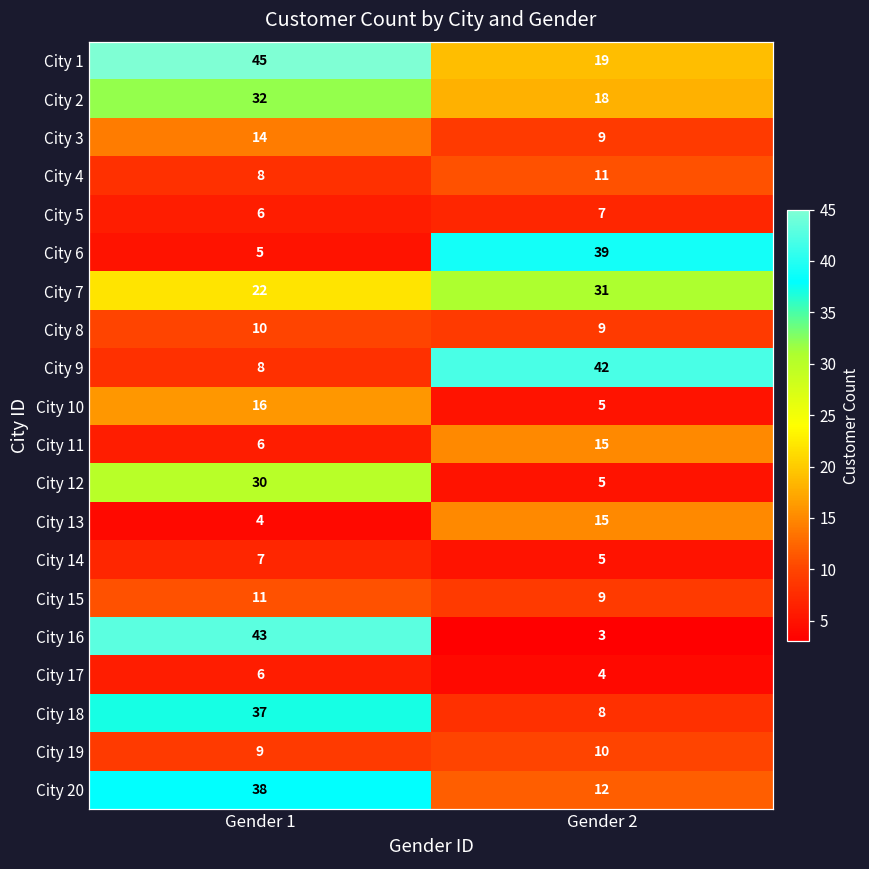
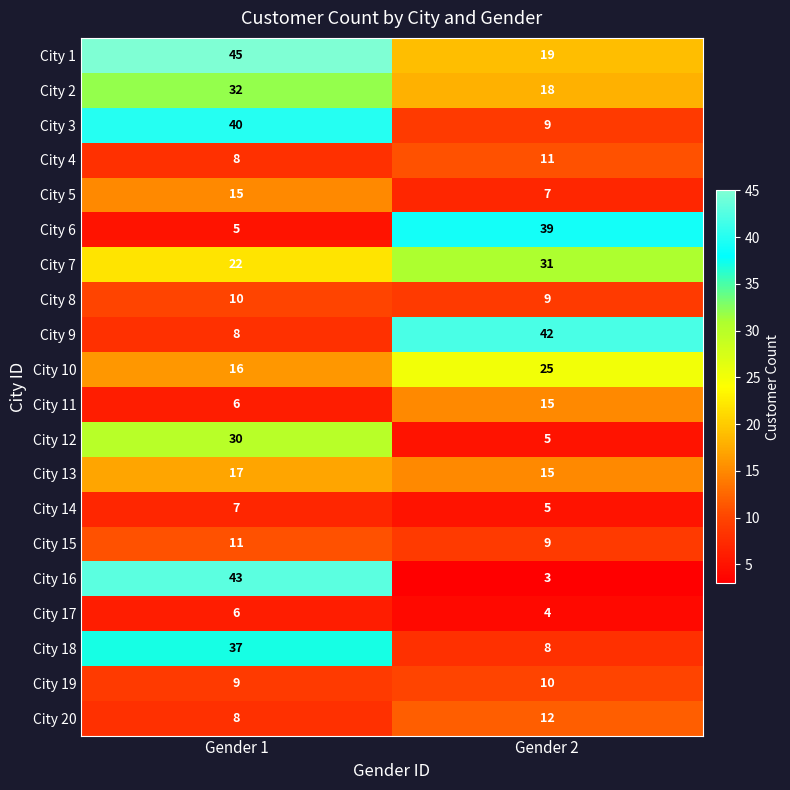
City 3, Gender 1: 14 -> 40
City 5, Gender 1: 6 -> 15
City 10, Gender 2: 5 -> 25
City 13, Gender 1: 4 -> 17
City 20, Gender 1: 38 -> 8
